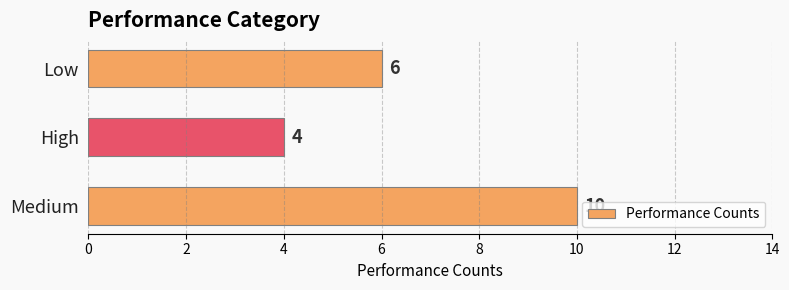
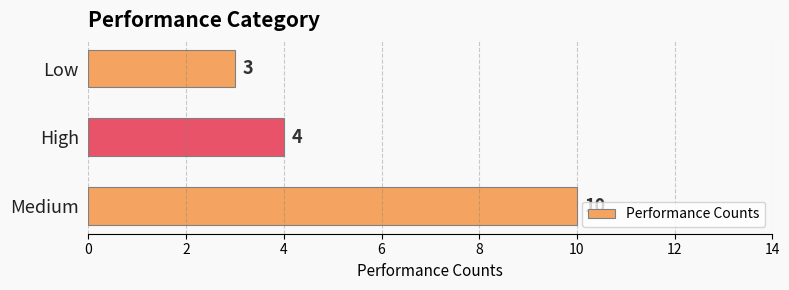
Low: 6 -> 3
